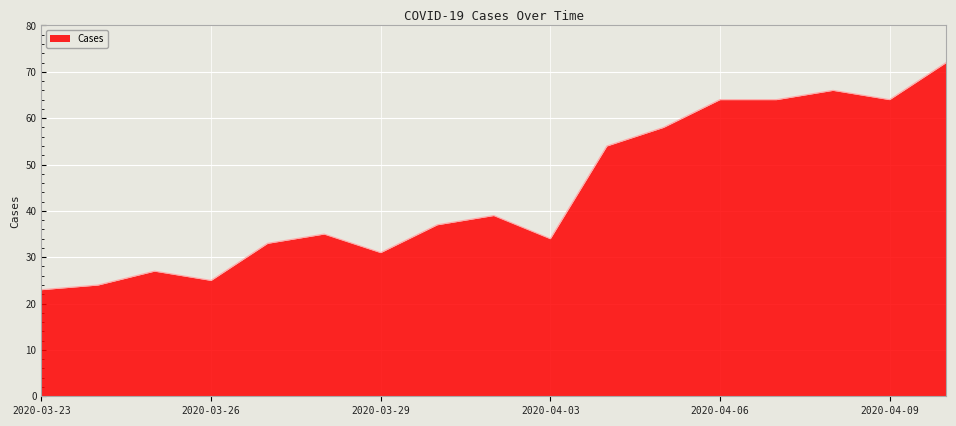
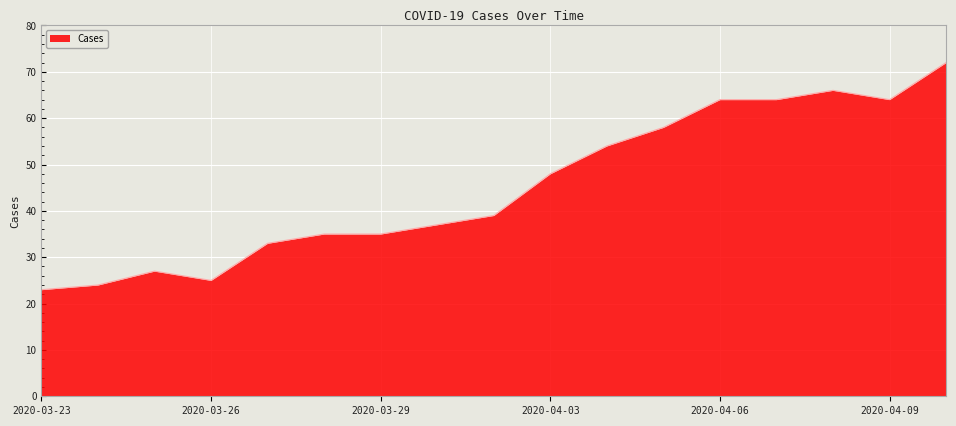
2020-03-29: 31 -> 35
2020-04-03: 34 -> 48
